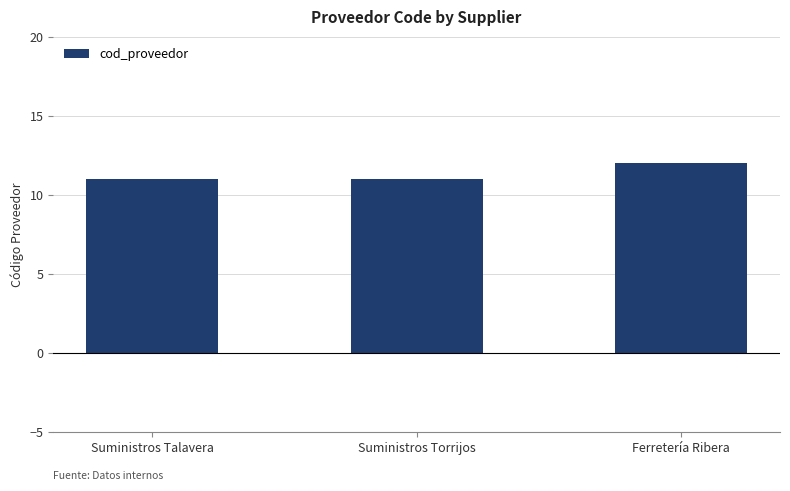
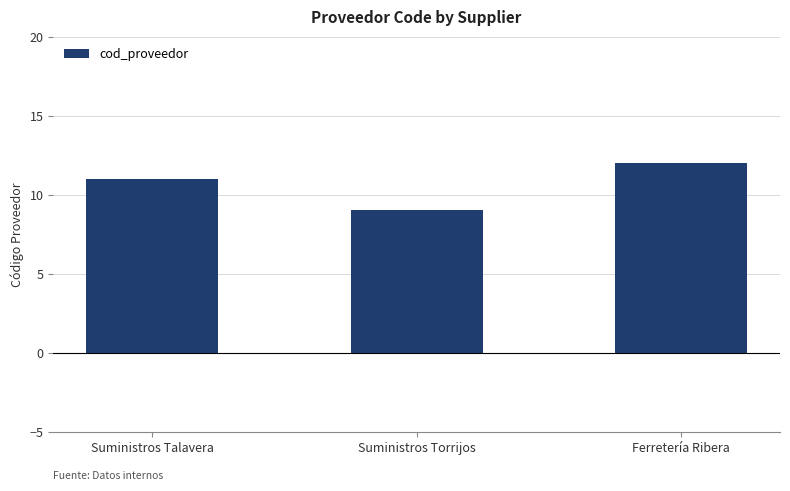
Suministros Torrijos: 11 -> 9
